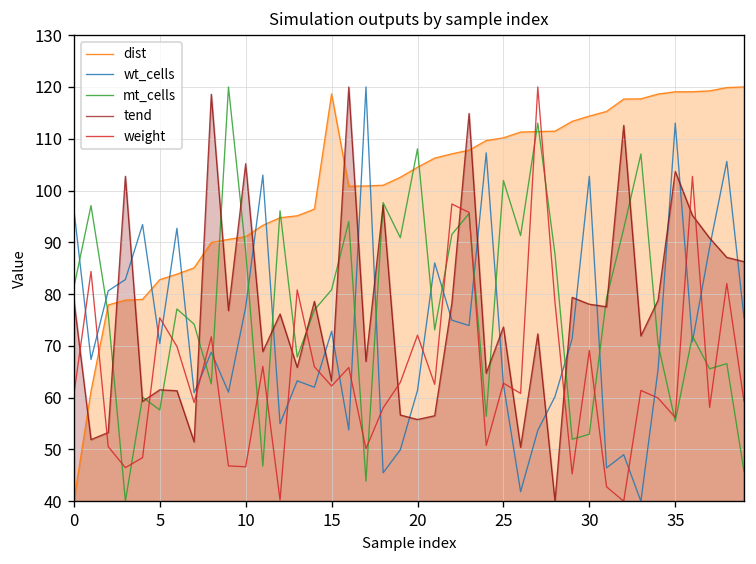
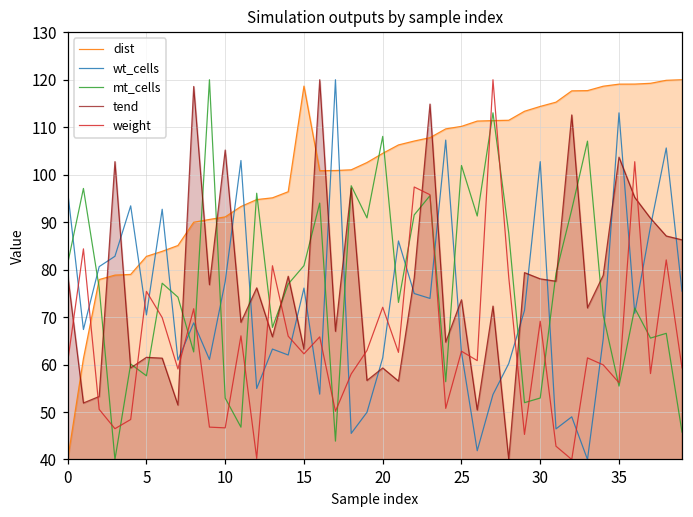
mt_cells, 10: 88 -> 53
wt_cells, 15: 73 -> 76
tend, 20: 56 -> 59
